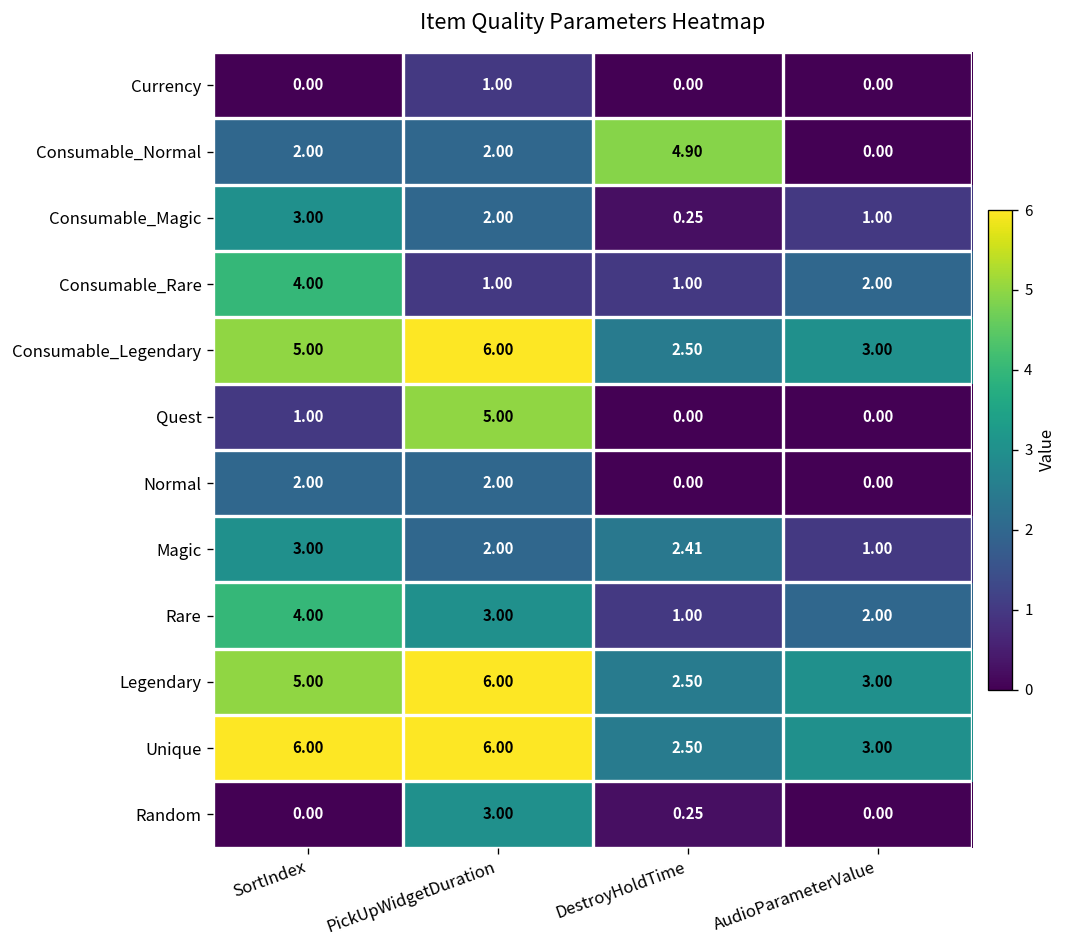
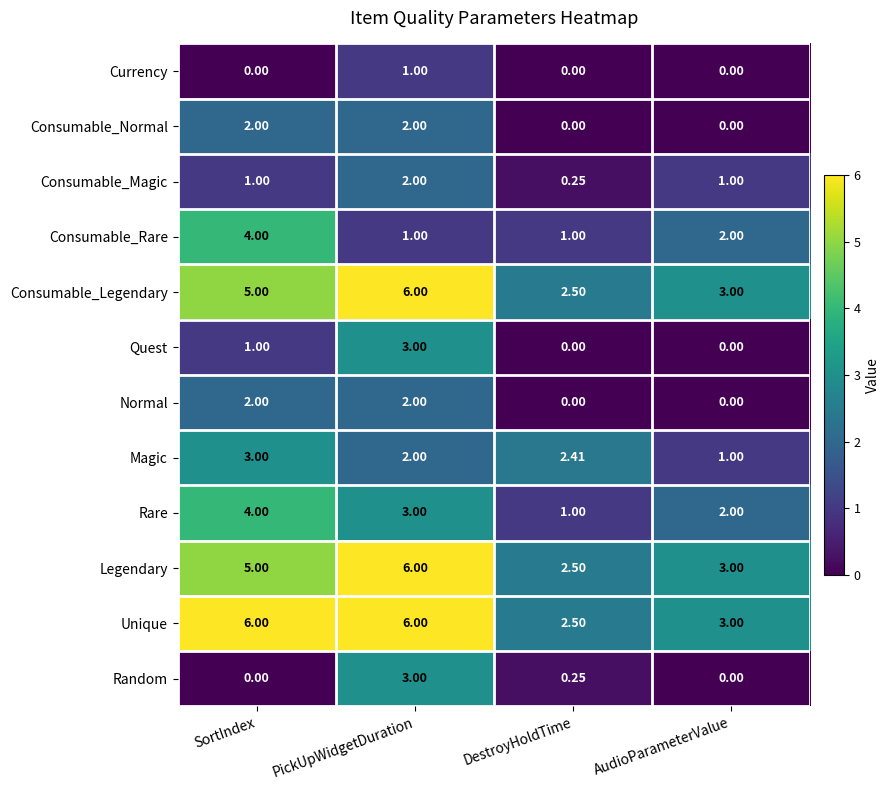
Consumable_Normal, DestroyHoldTime: 4.90 -> 0.00
Consumable_Magic, SortIndex: 3.00 -> 1.00
Quest, PickUpWidgetDuration: 5.00 -> 3.00
